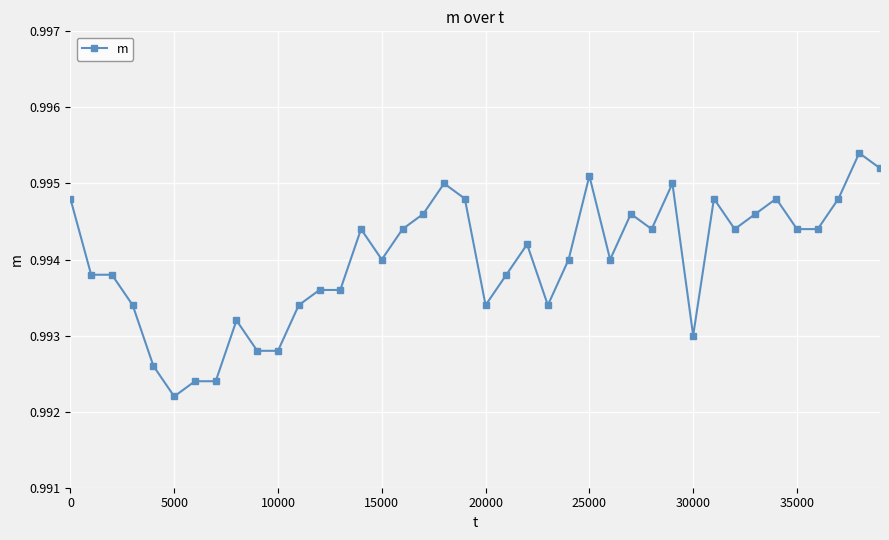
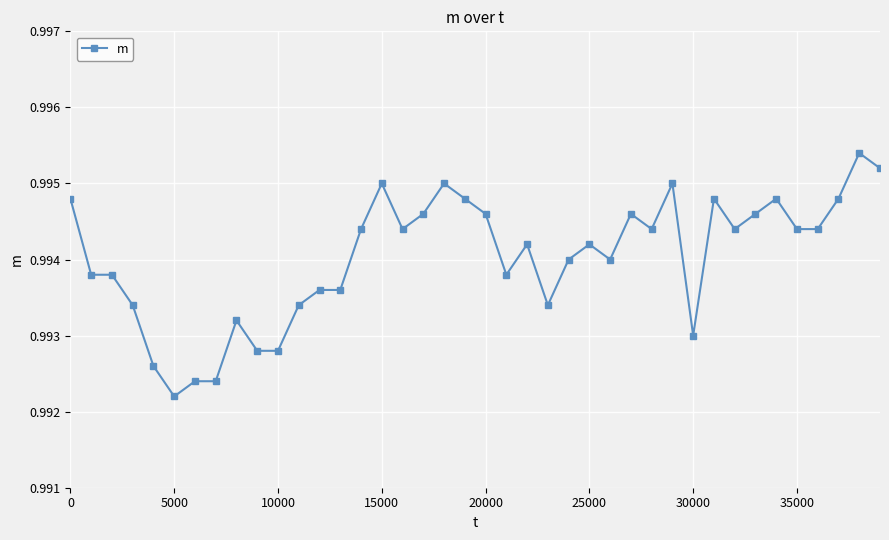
15000: 0.994 -> 0.995
20000: 0.9934 -> 0.9946
25000: 0.9951 -> 0.9942
